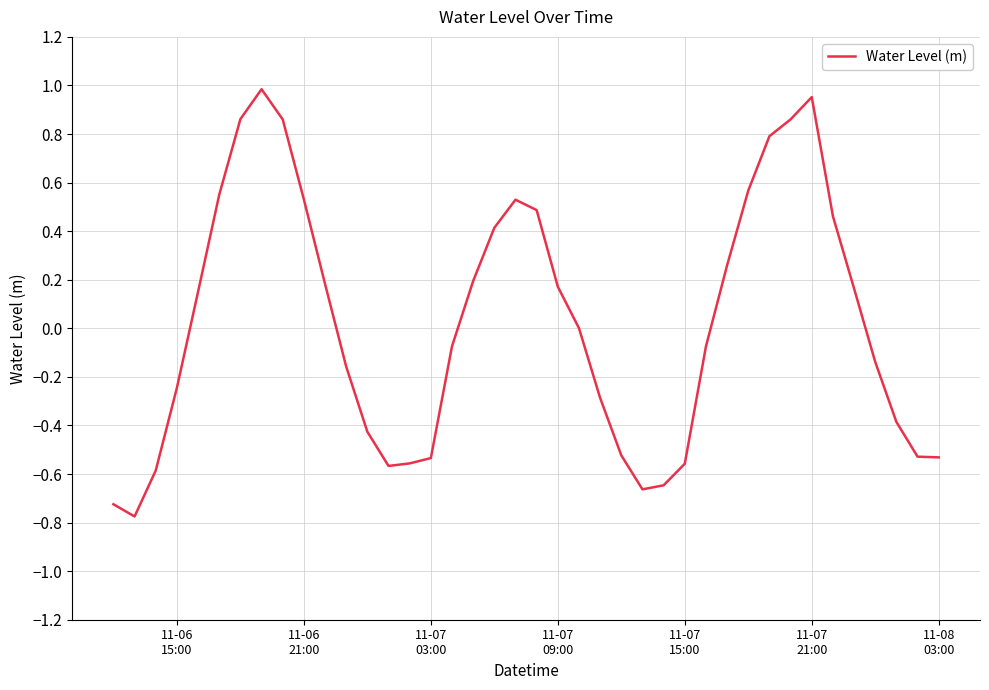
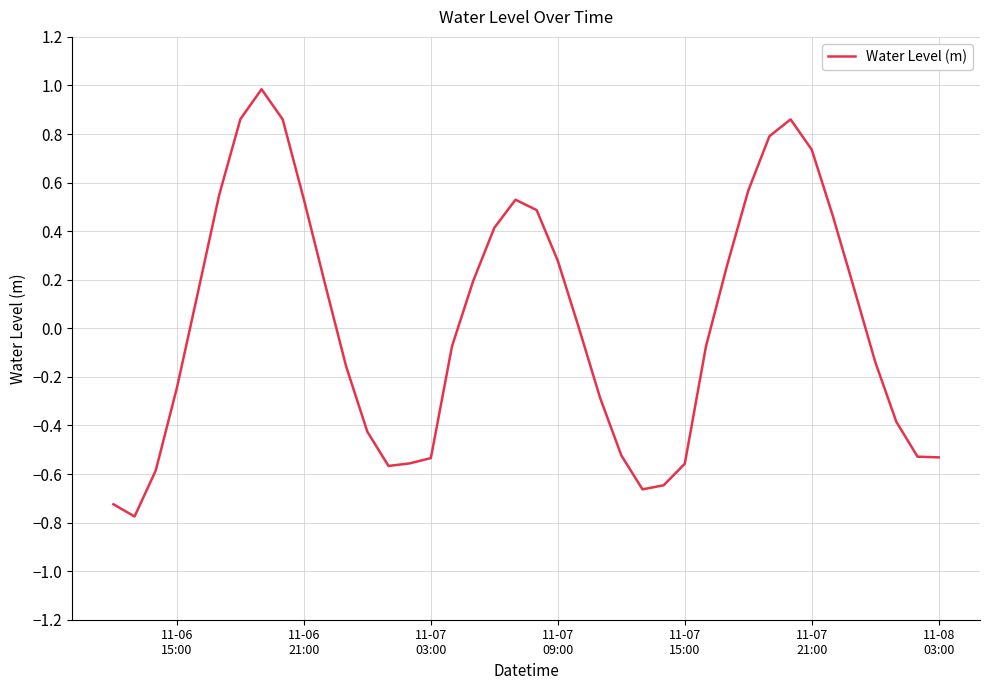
11-07 09:00: 0.17 -> 0.28
11-07 21:00: 0.95 -> 0.74
